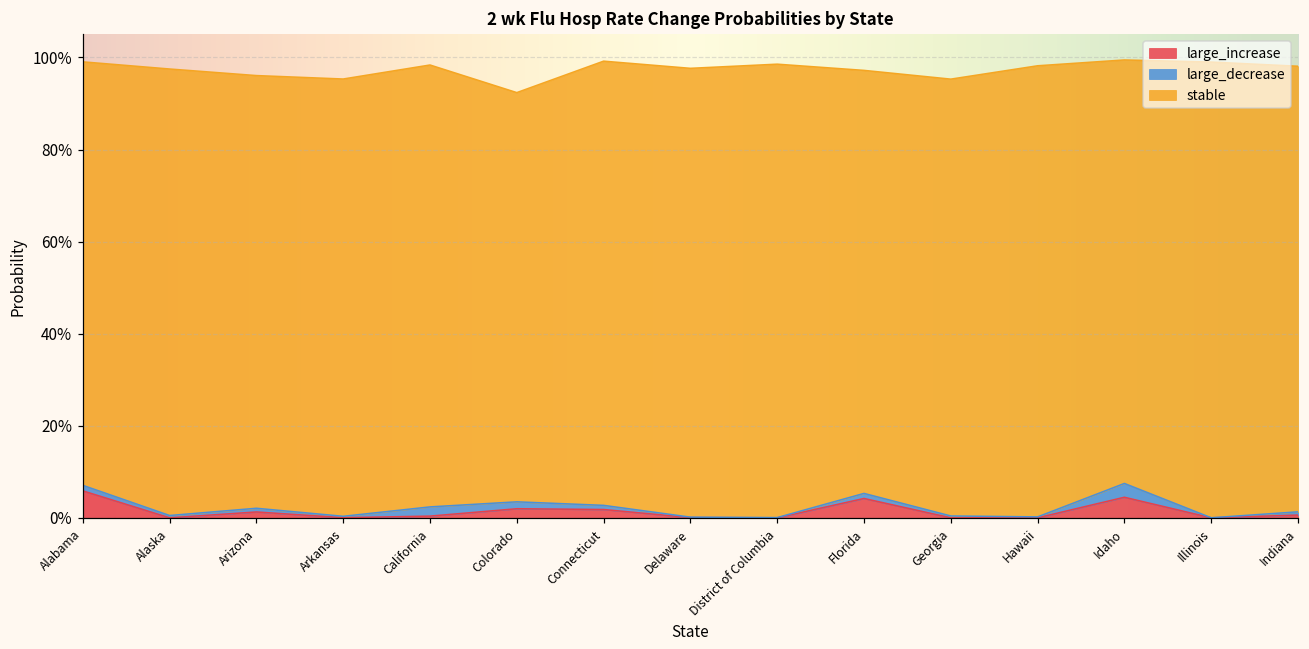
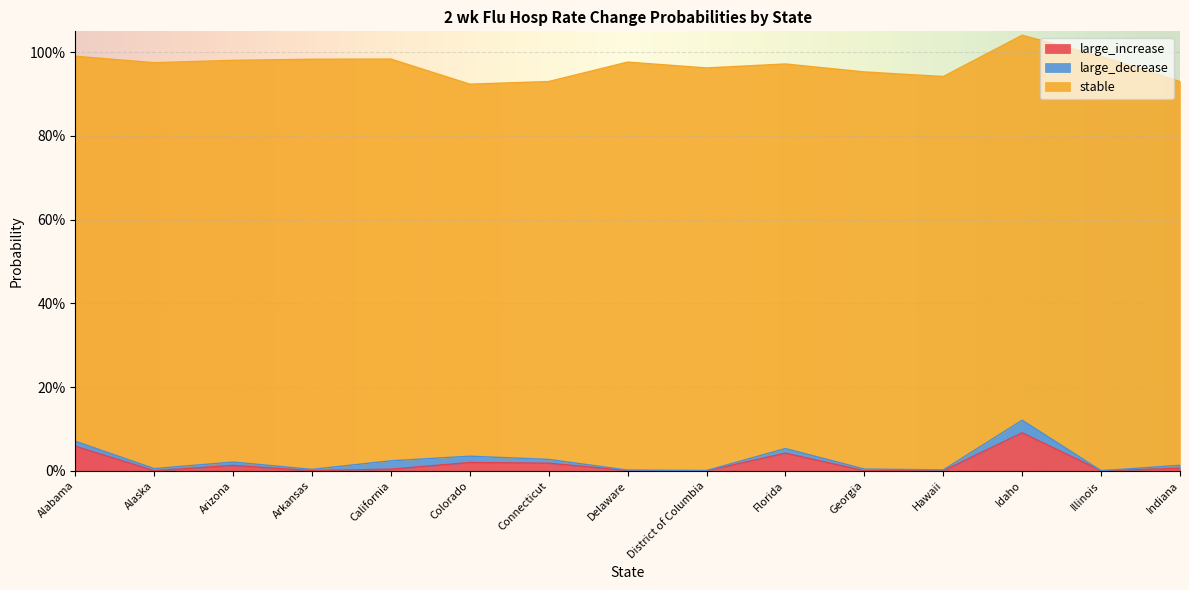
stable, Arizona: 94% -> 96%
stable, Arkansas: 95% -> 98%
stable, Connecticut: 97% -> 90%
stable, District of Columbia: 99% -> 96%
stable, Hawaii: 98% -> 94%
large_increase, Idaho: 4% -> 9%
stable, Indiana: 97% -> 92%
